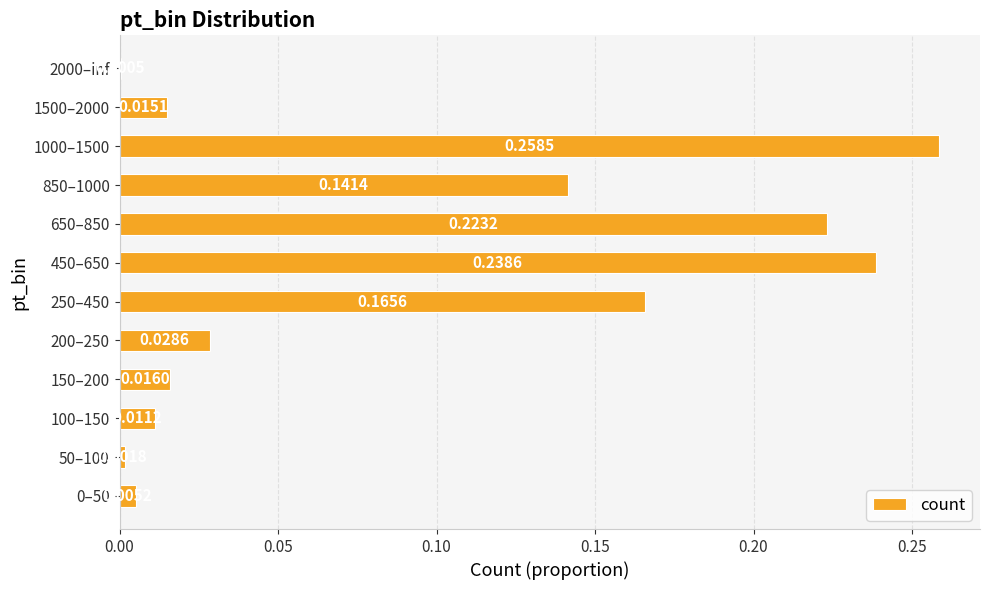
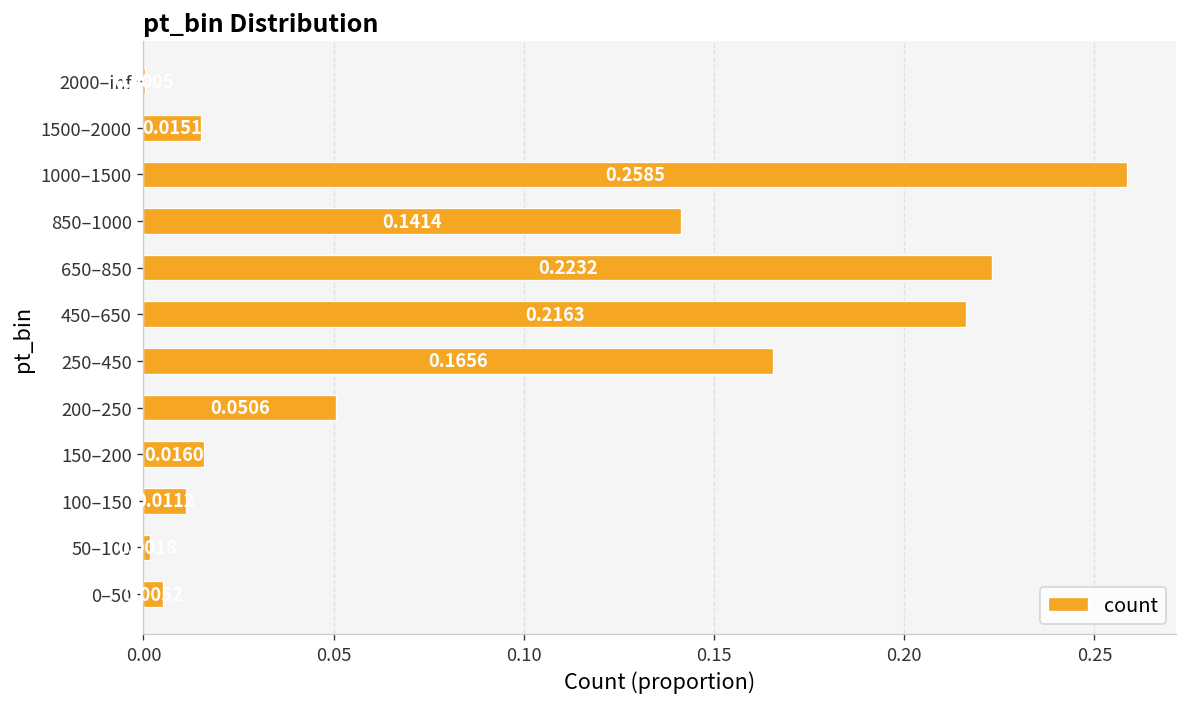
450–650: 0.2386 -> 0.2163
200–250: 0.0286 -> 0.0506
